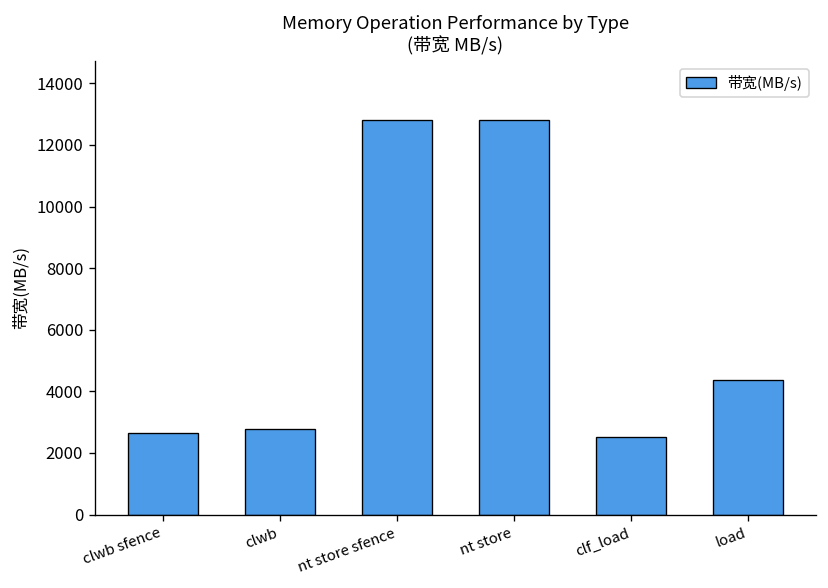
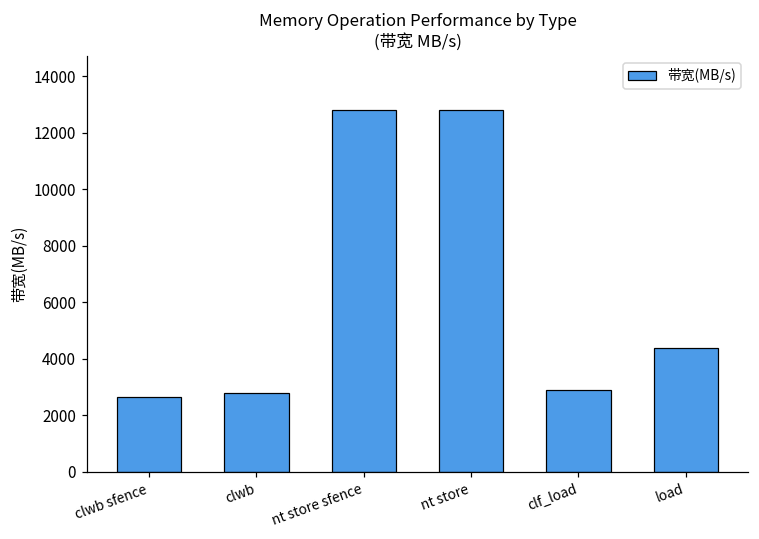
clf_load: 2500 -> 2900
